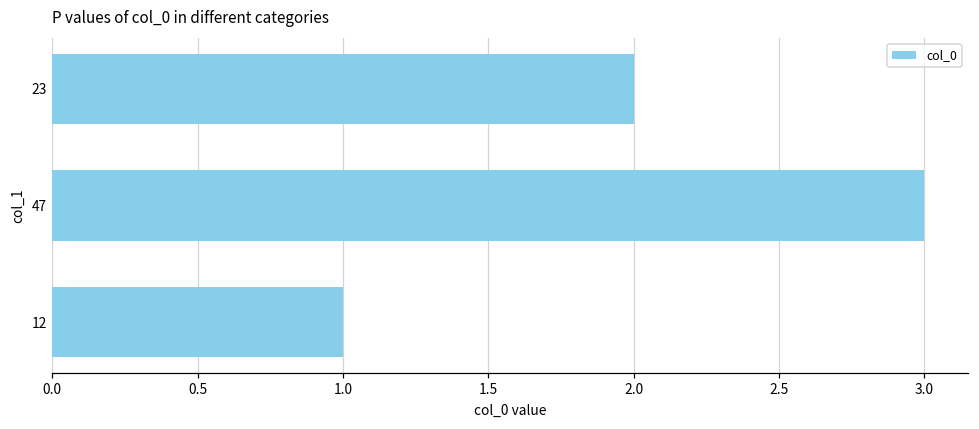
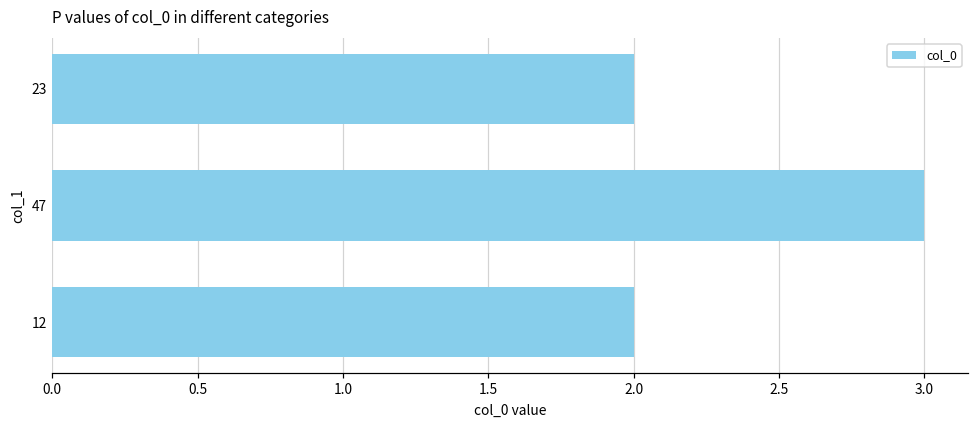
12: 1 -> 2
